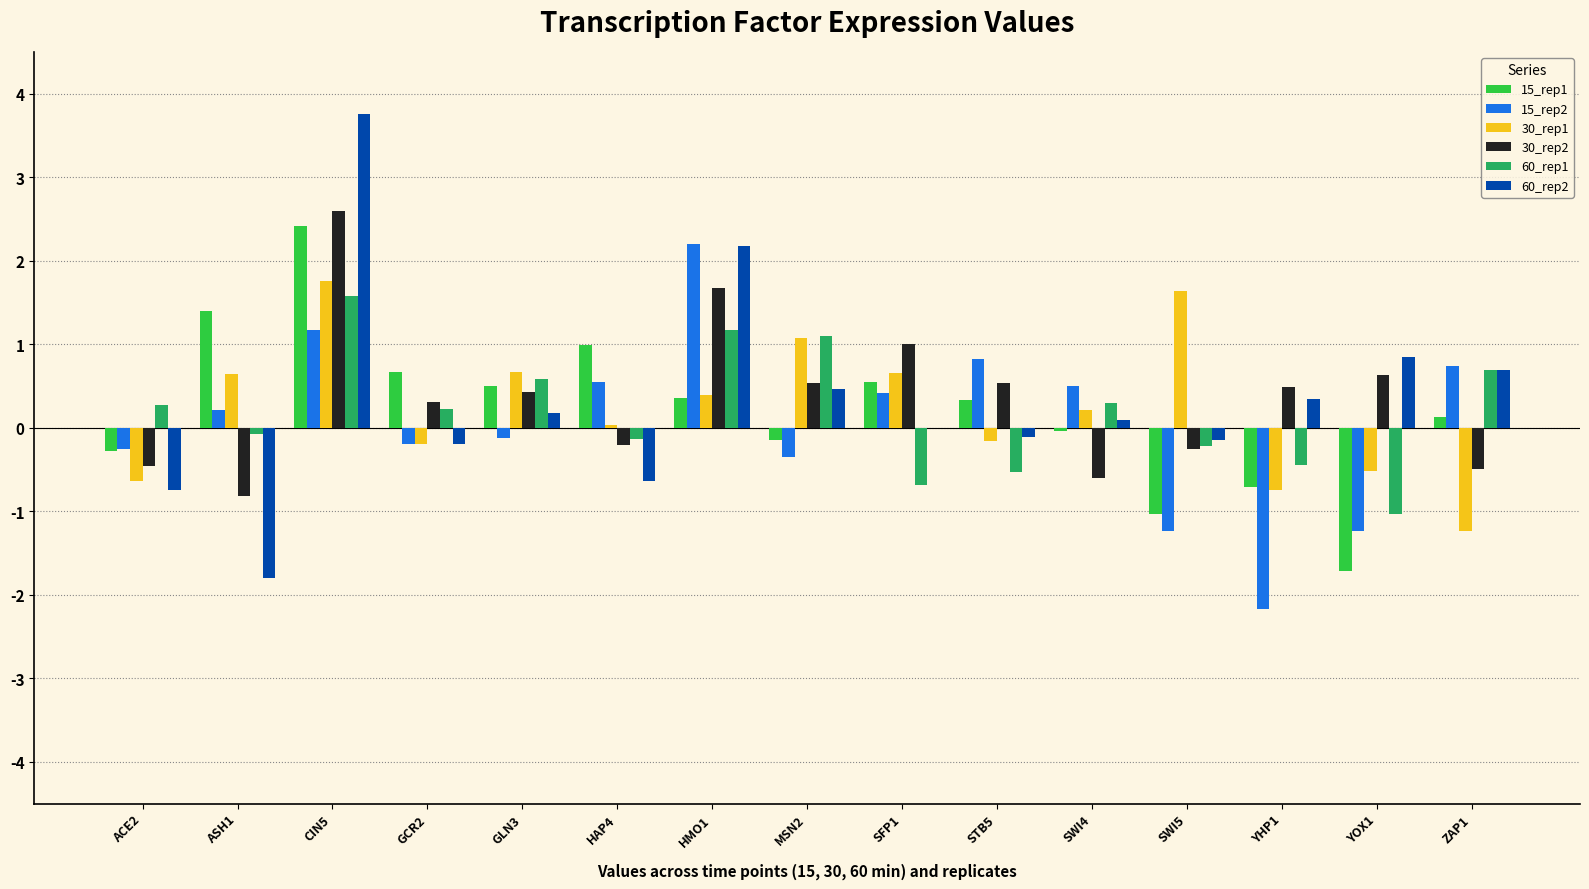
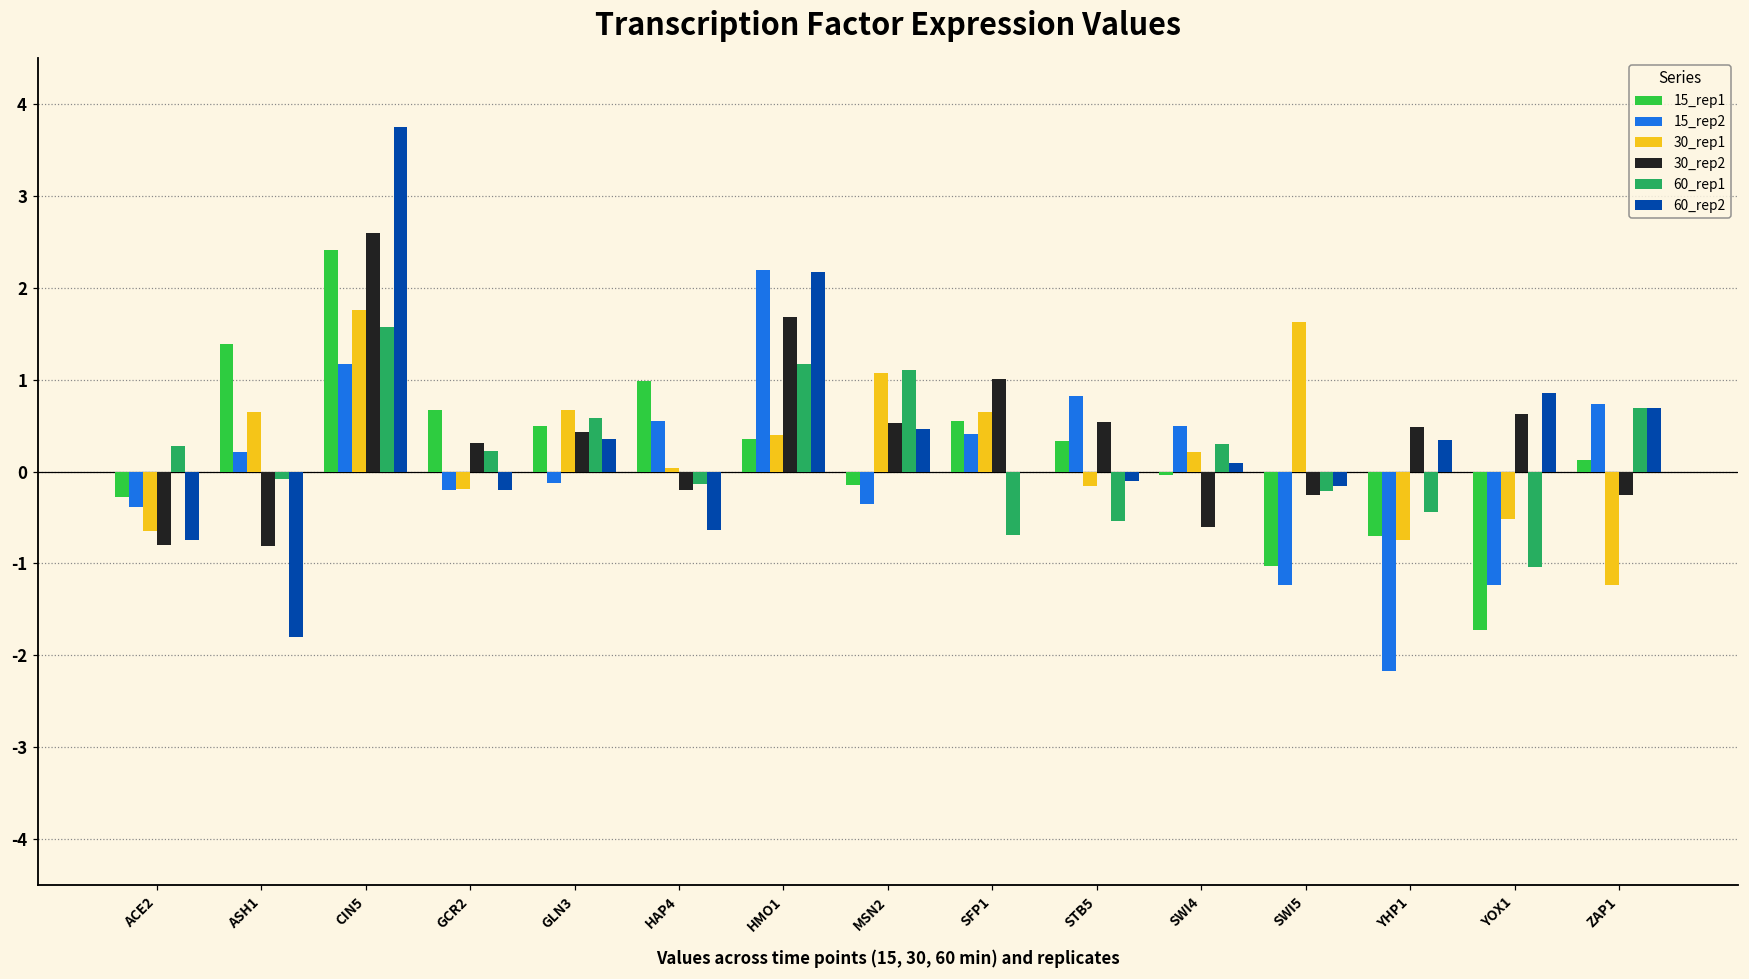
15_rep2, ACE2: -0.3 -> -0.4
30_rep2, ACE2: -0.5 -> -0.8
60_rep2, GLN3: 0.2 -> 0.4
30_rep2, ZAP1: -0.5 -> -0.3
